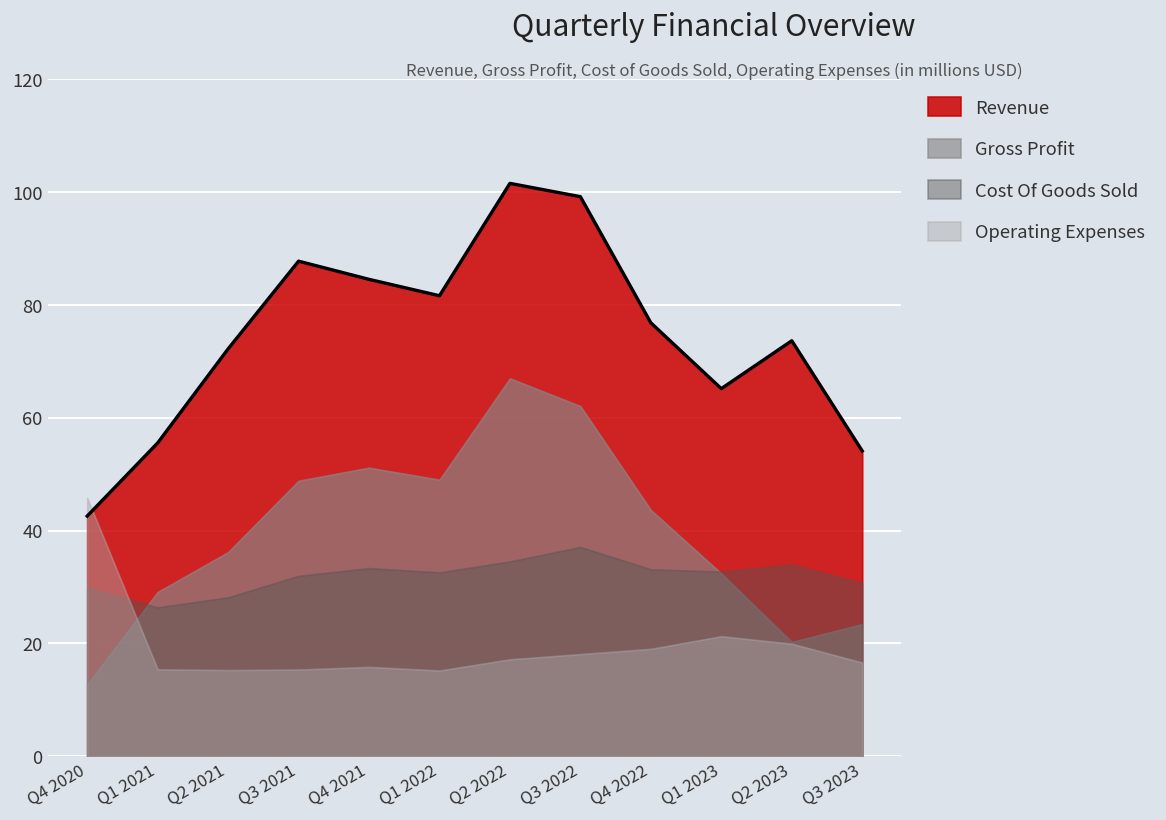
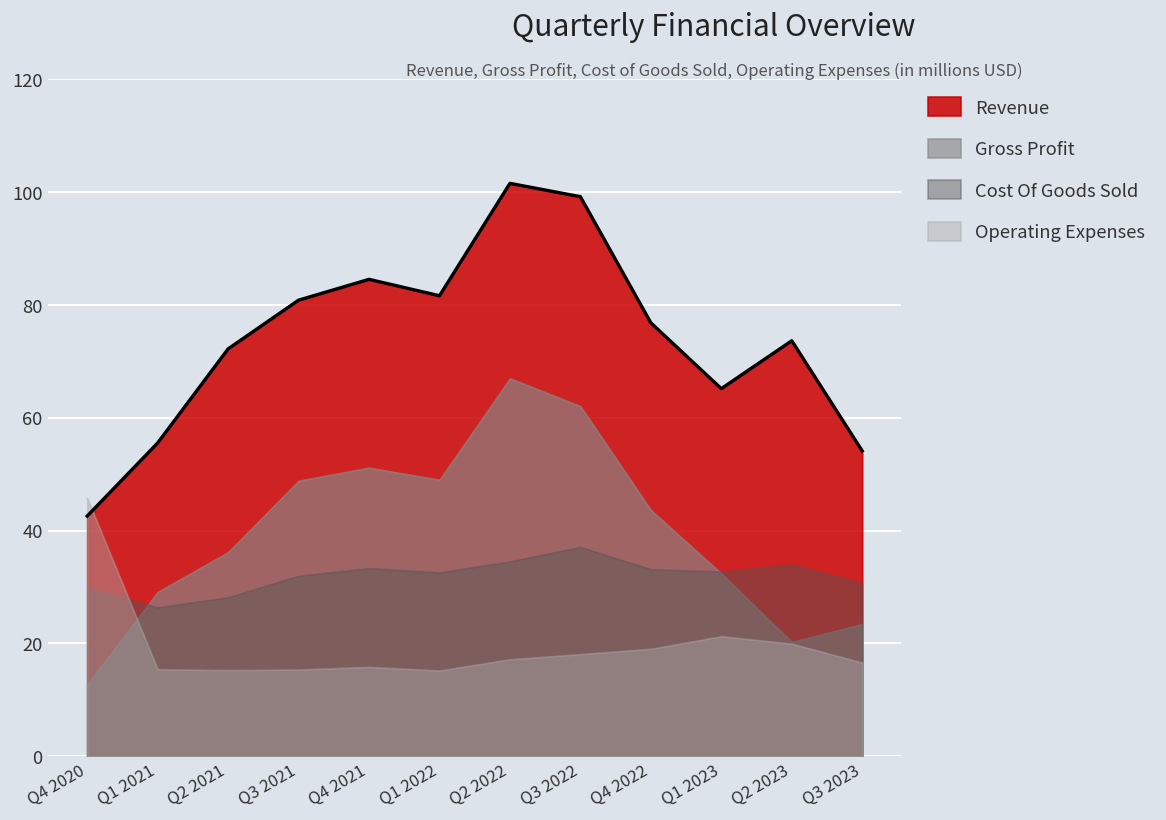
Revenue, Q3 2021: 88 -> 81
